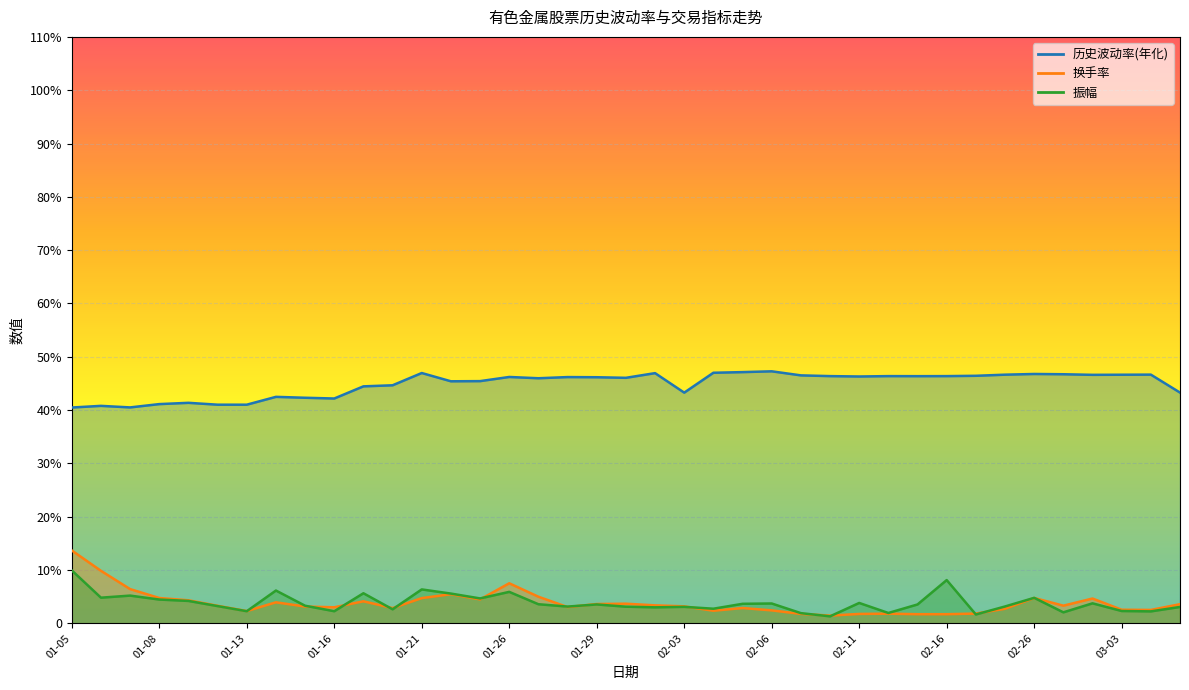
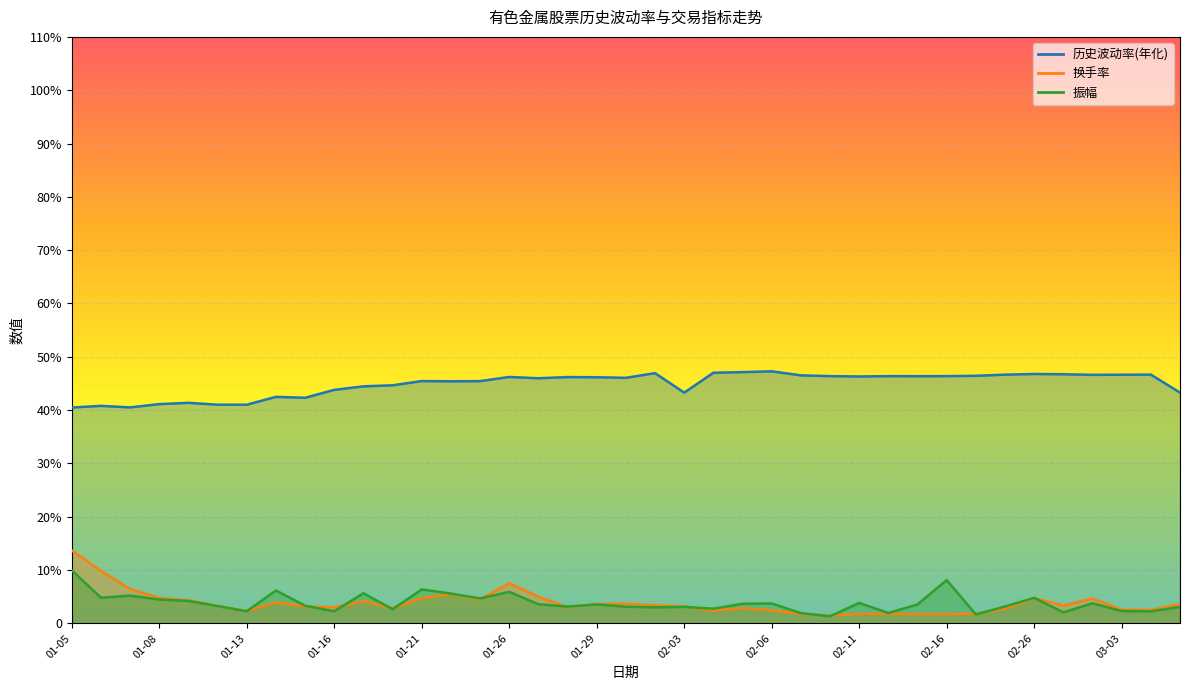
历史波动率(年化), 01-16: 42% -> 44%
历史波动率(年化), 01-21: 47% -> 45%
